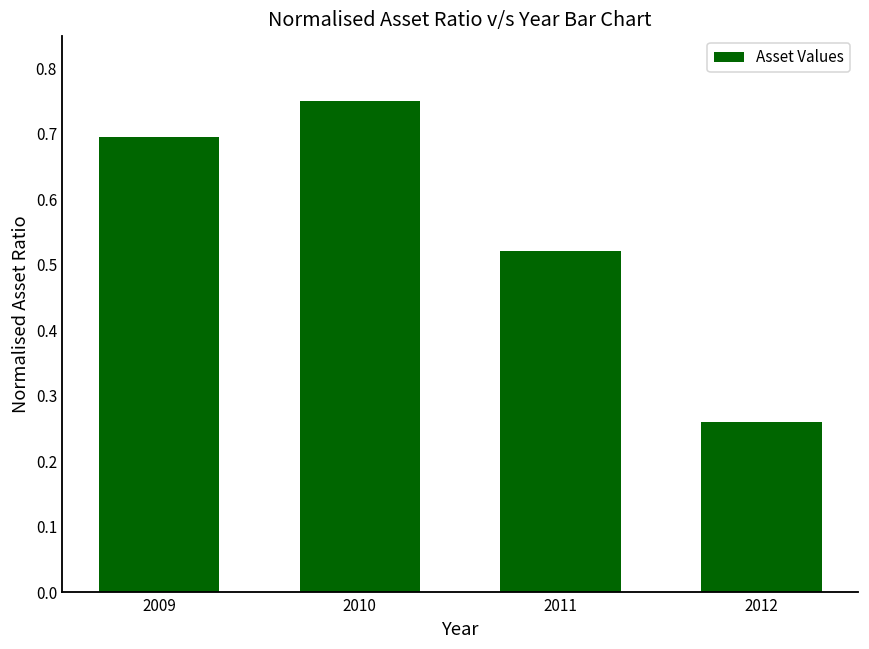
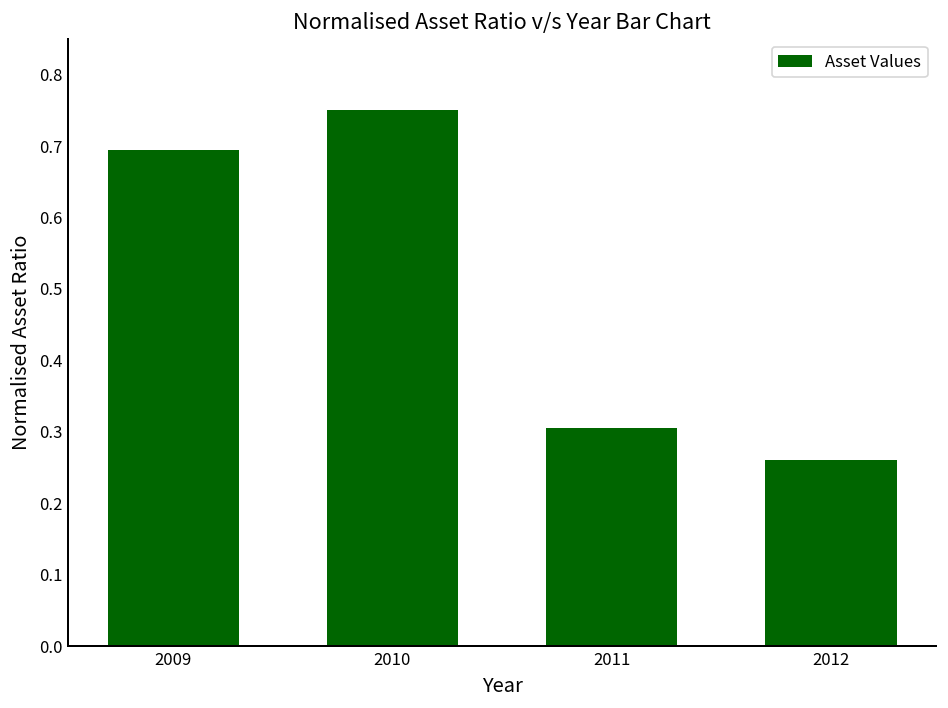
2011: 0.52 -> 0.30
